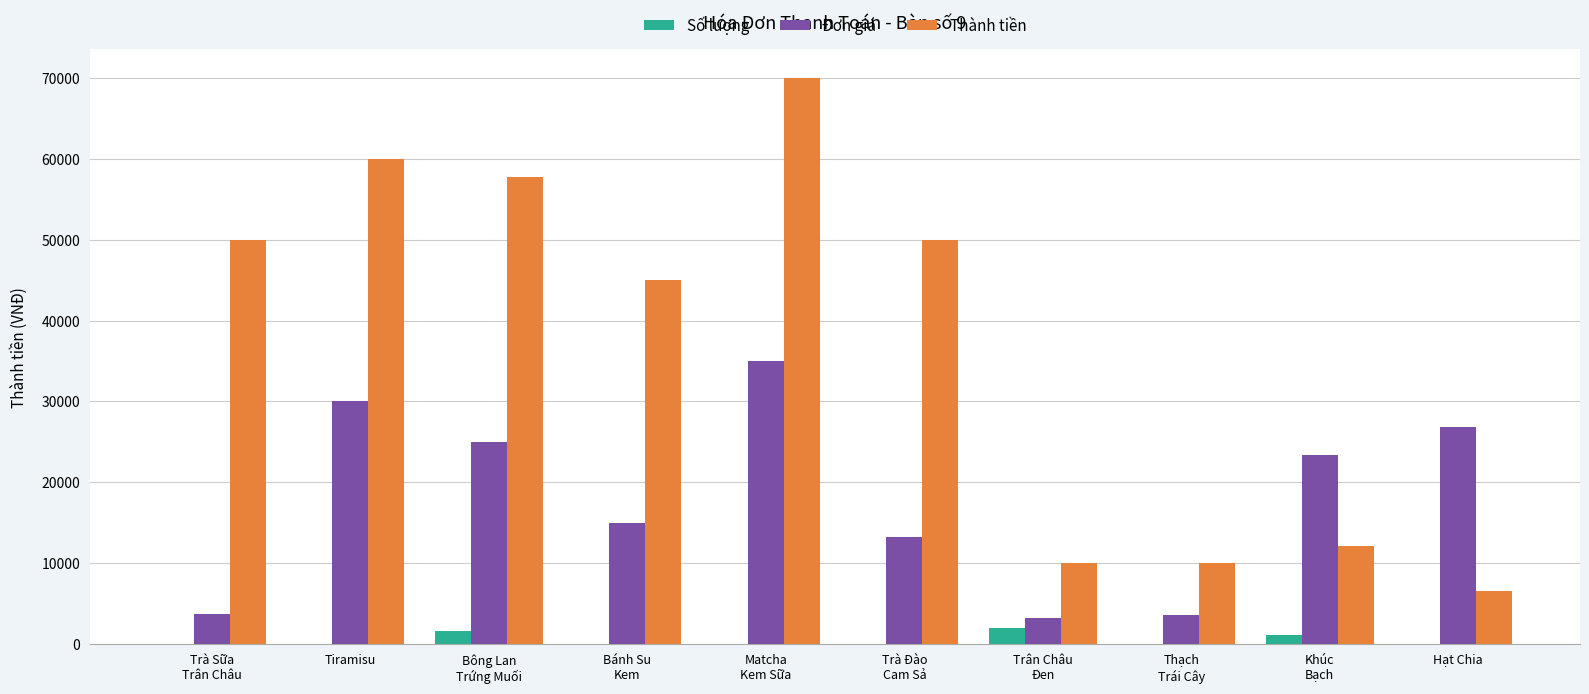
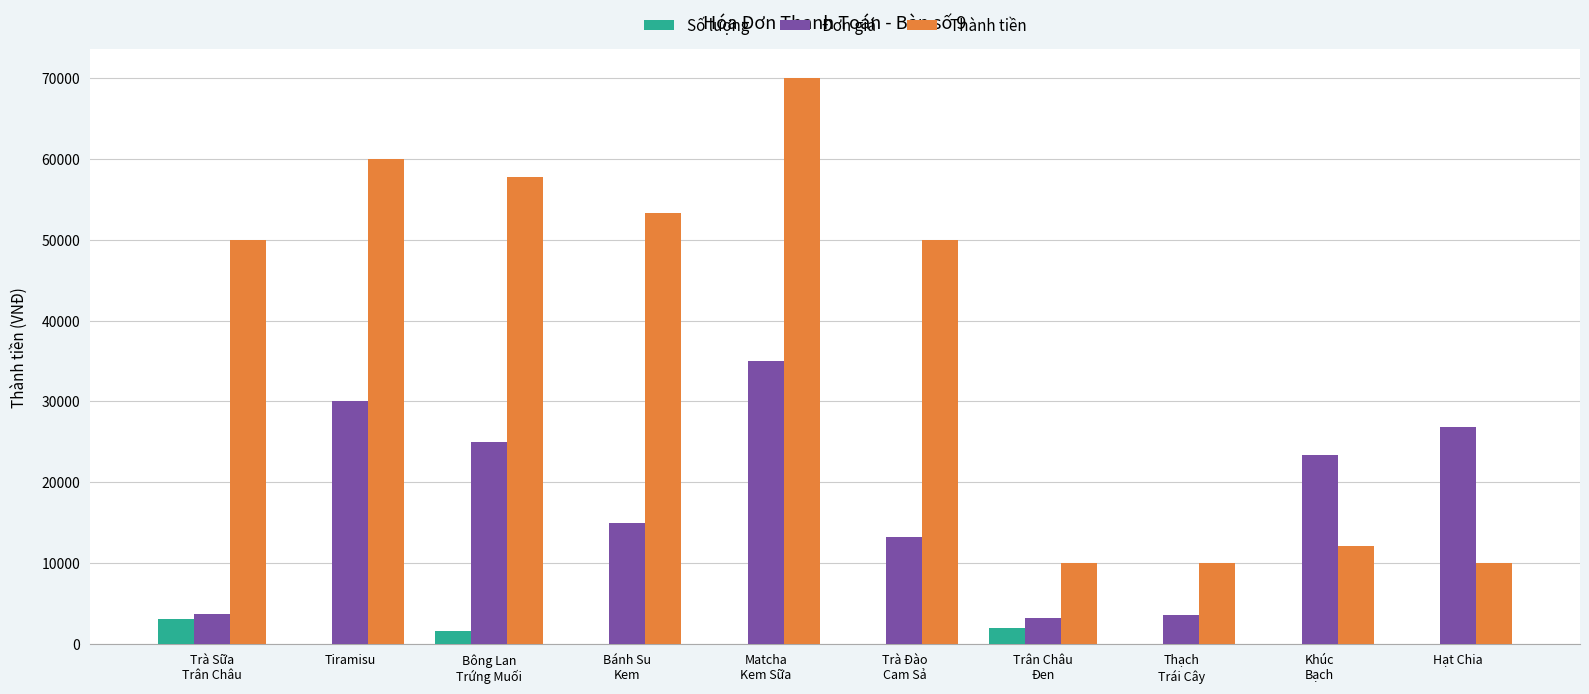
Số lượng, Trà Sữa Trân Châu: 0 -> 3000
Thành tiền, Bánh Su Kem: 45000 -> 53000
Số lượng, Khúc Bạch: 1000 -> 0
Thành tiền, Hạt Chia: 7000 -> 10000
